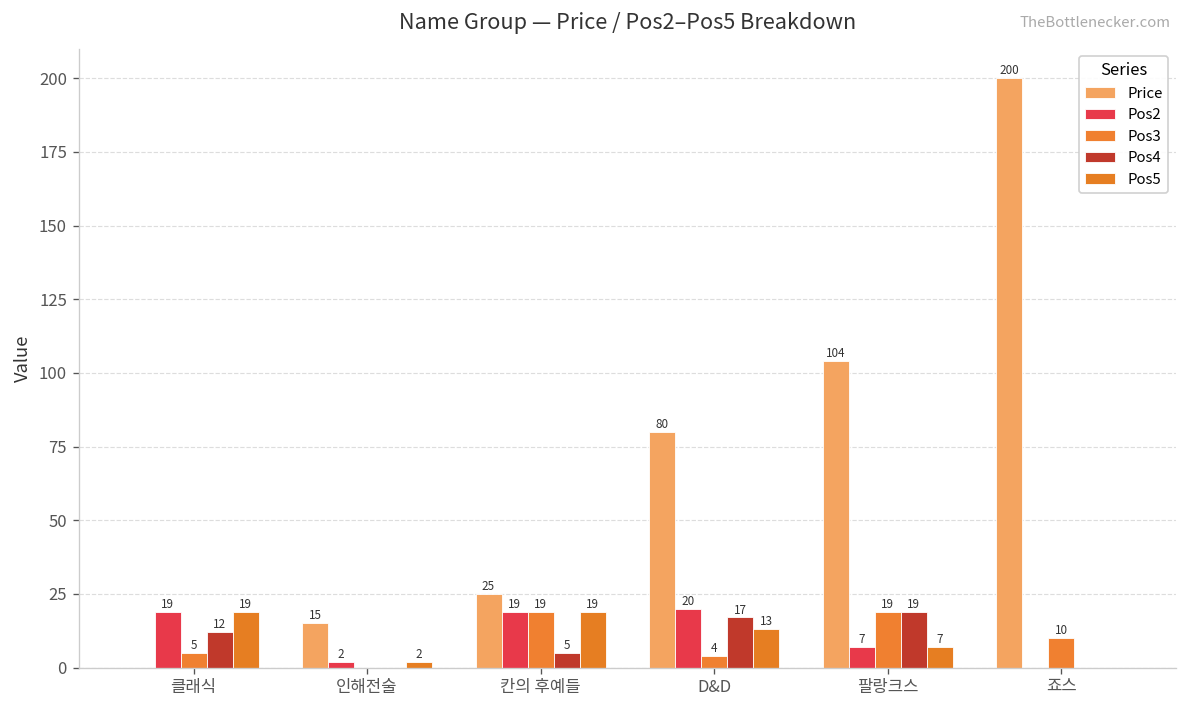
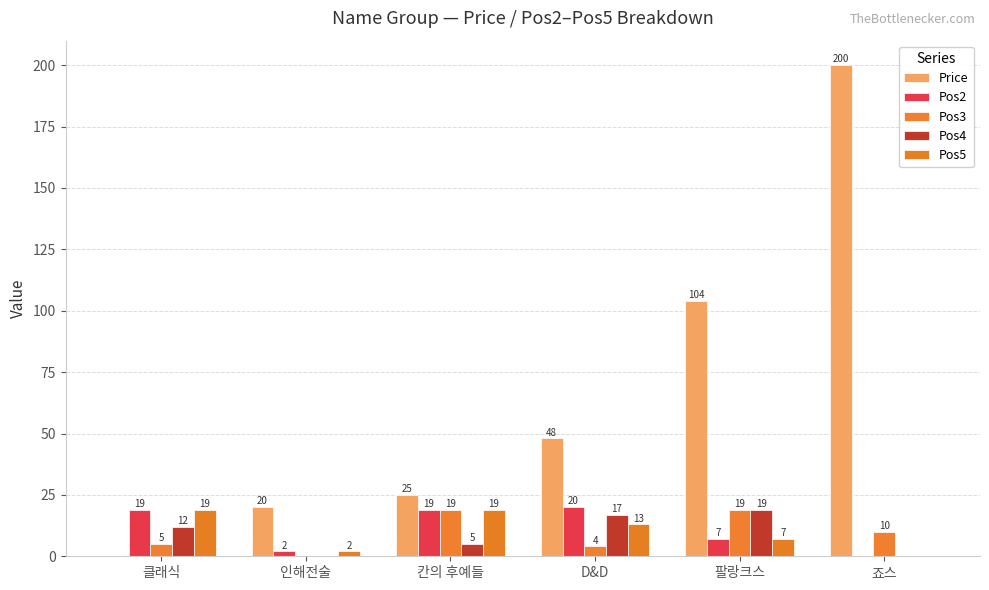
Price, 인해전술: 15 -> 20
Price, D&D: 80 -> 48
